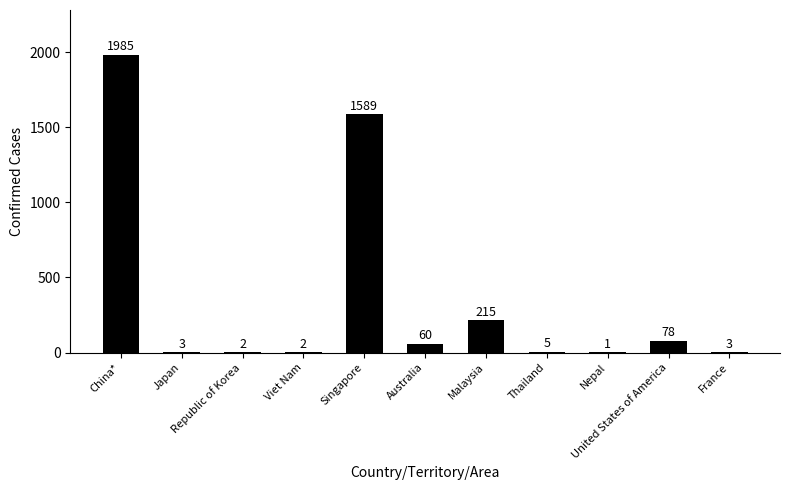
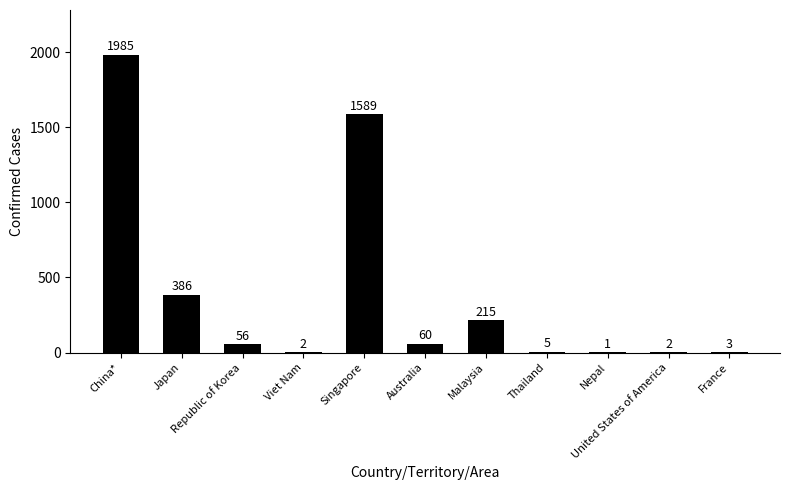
Japan: 3 -> 386
Republic of Korea: 2 -> 56
United States of America: 78 -> 2
